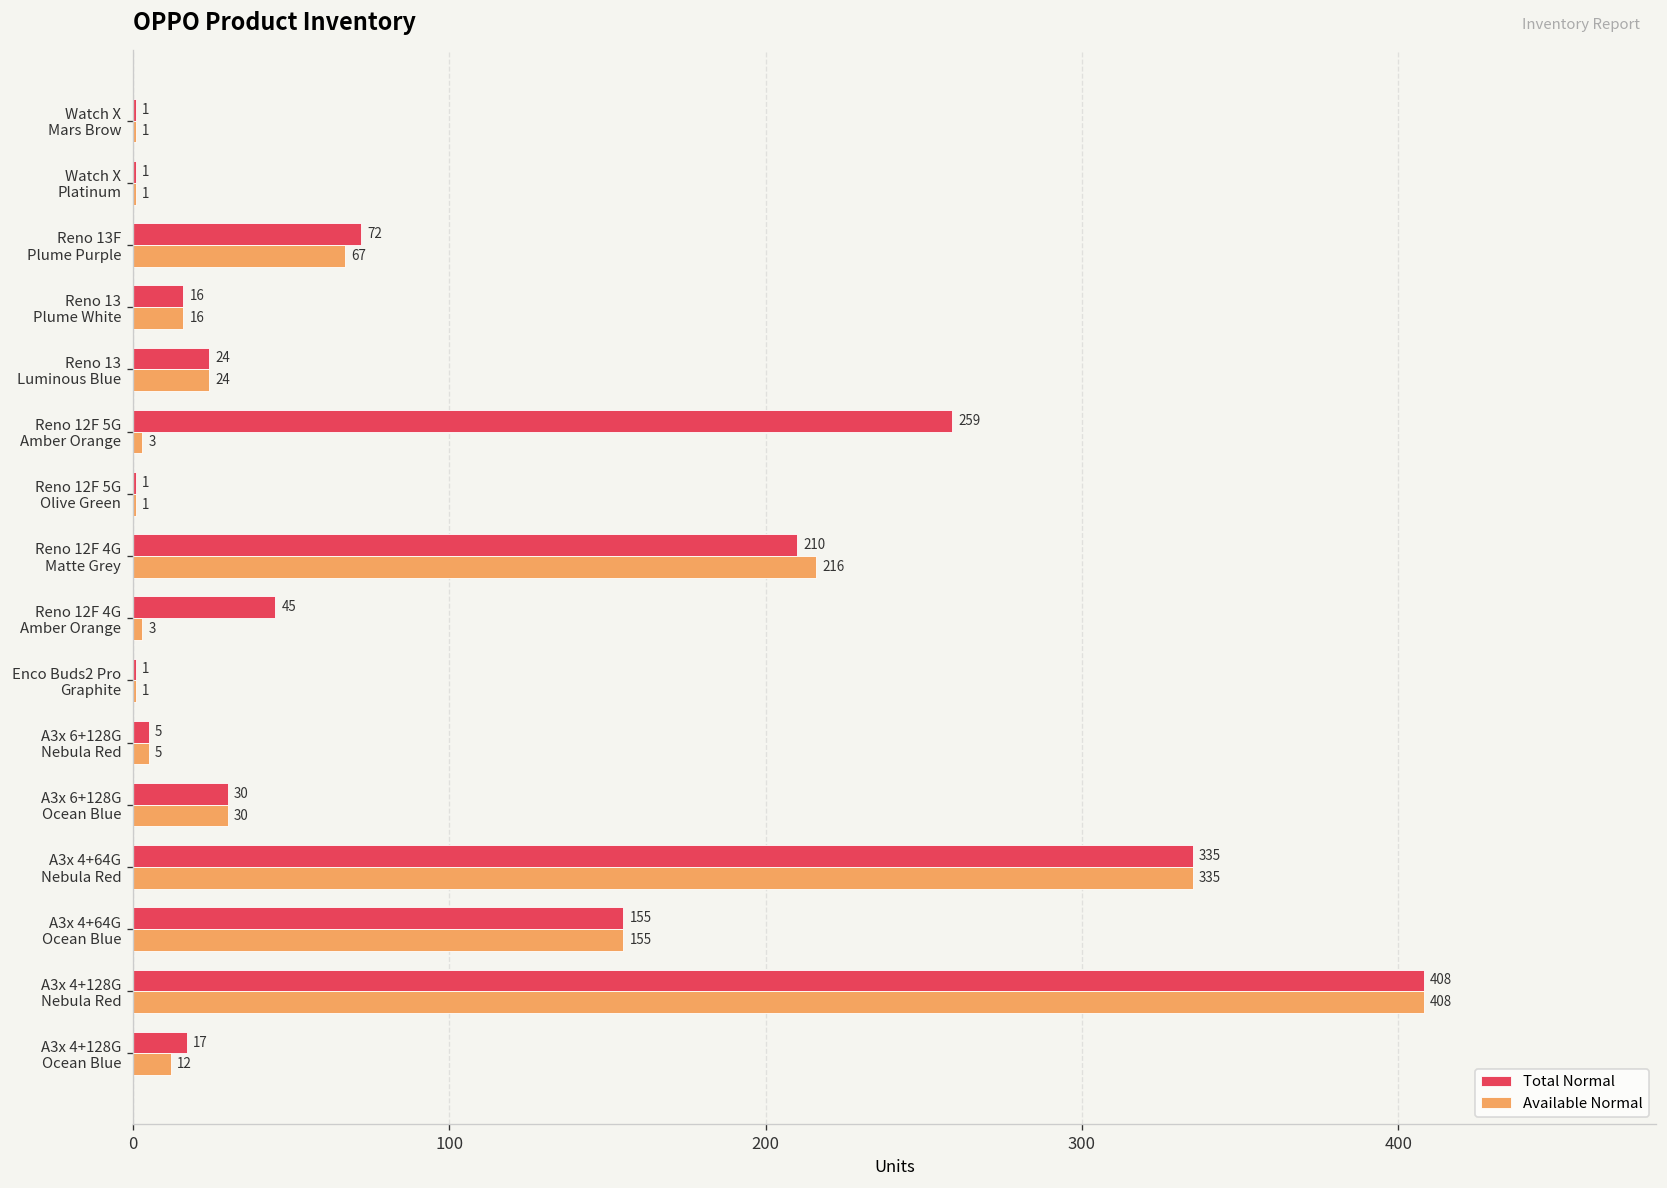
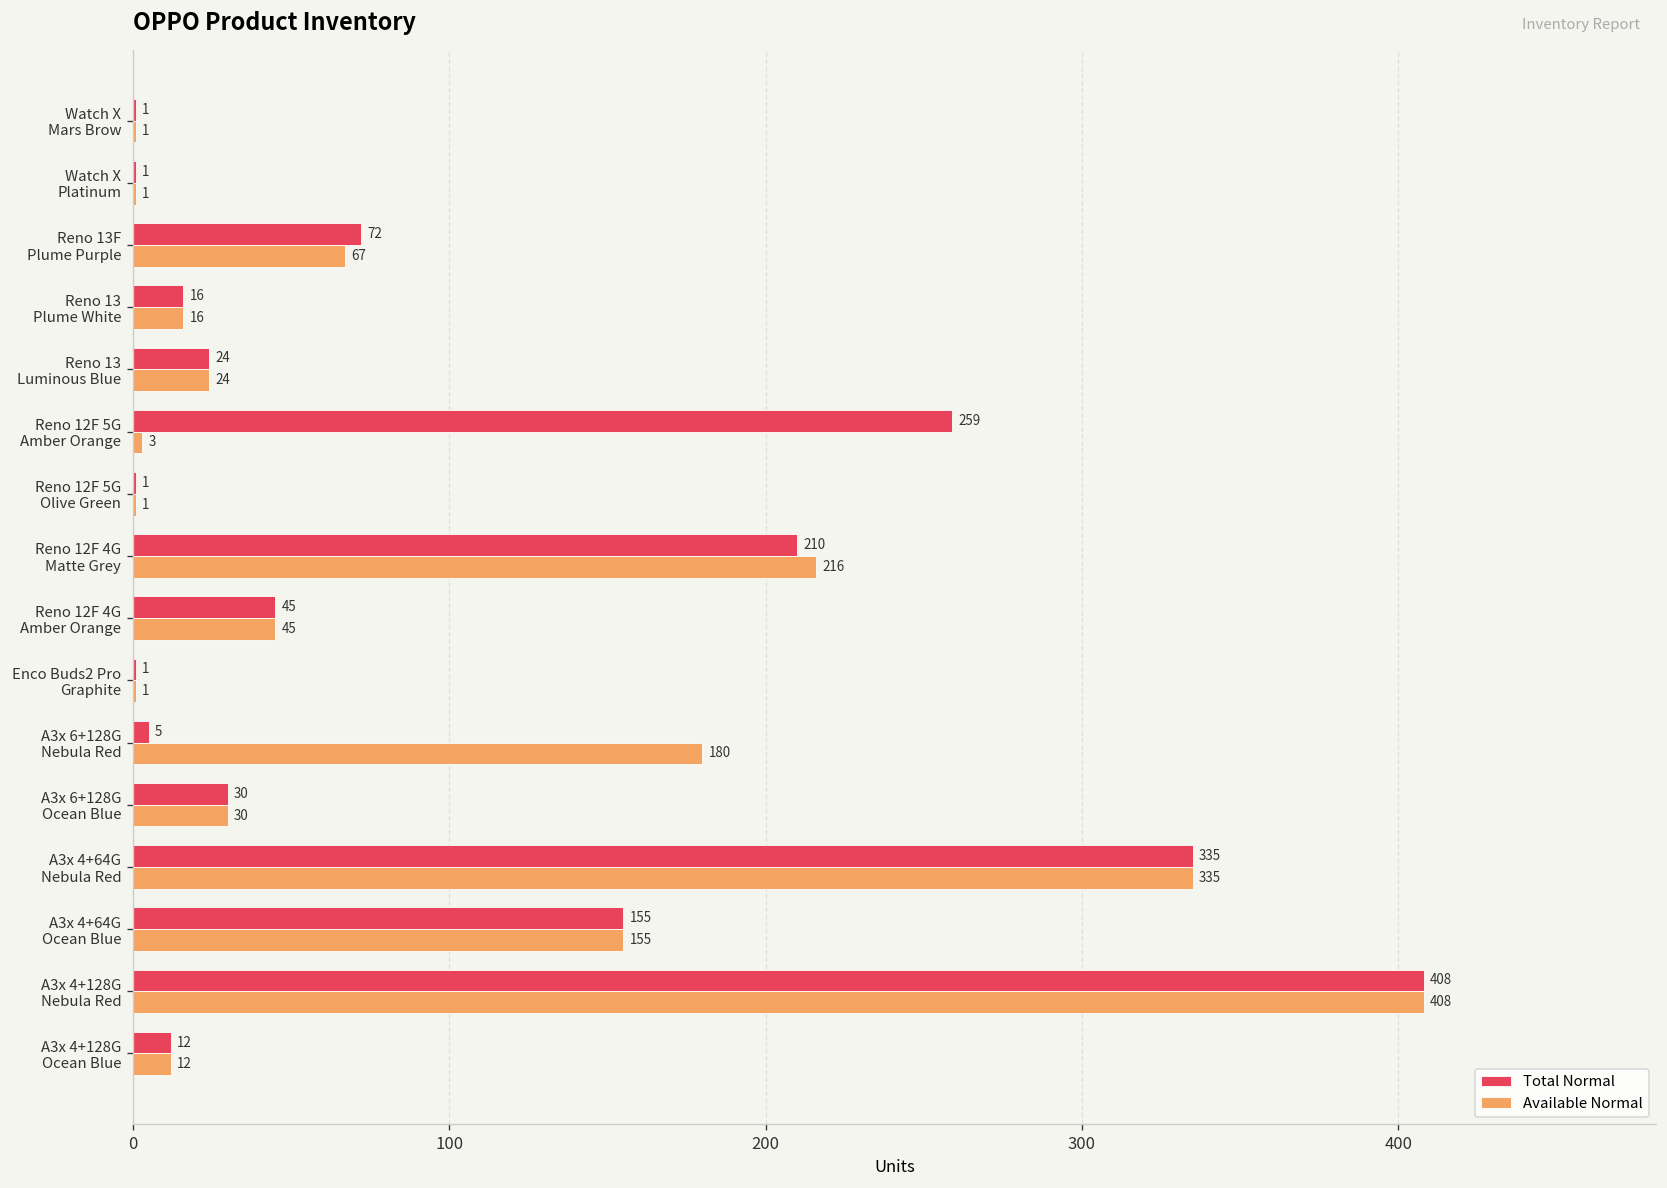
Available Normal, Reno 12F 4G Amber Orange: 3 -> 45
Available Normal, A3x 6+128G Nebula Red: 5 -> 180
Total Normal, A3x 4+128G Ocean Blue: 17 -> 12
